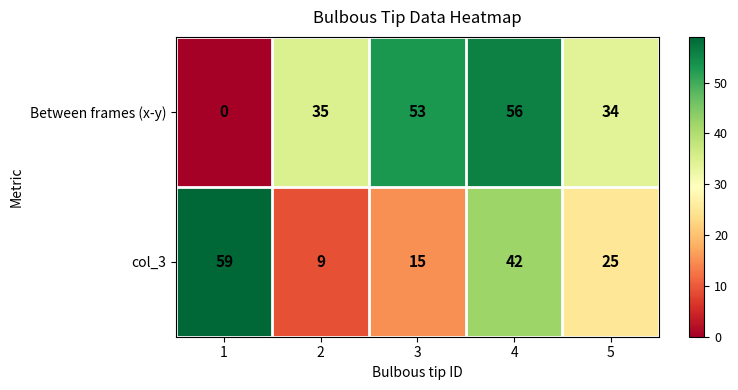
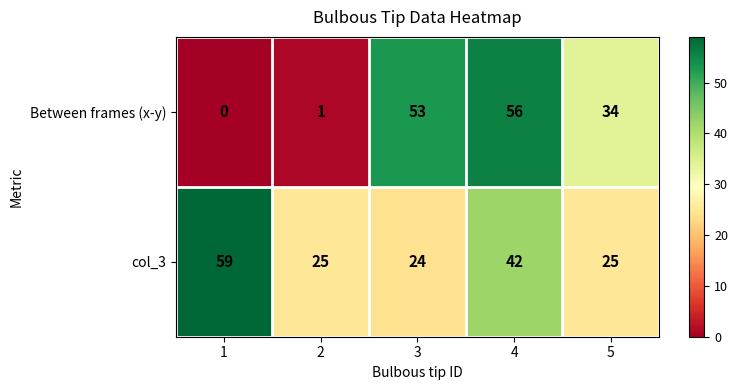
Between frames (x-y), 2: 35 -> 1
col_3, 2: 9 -> 25
col_3, 3: 15 -> 24
